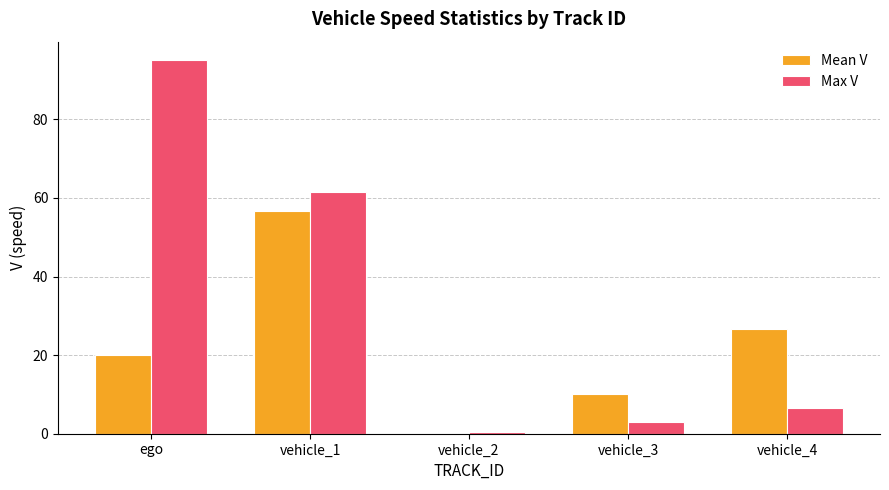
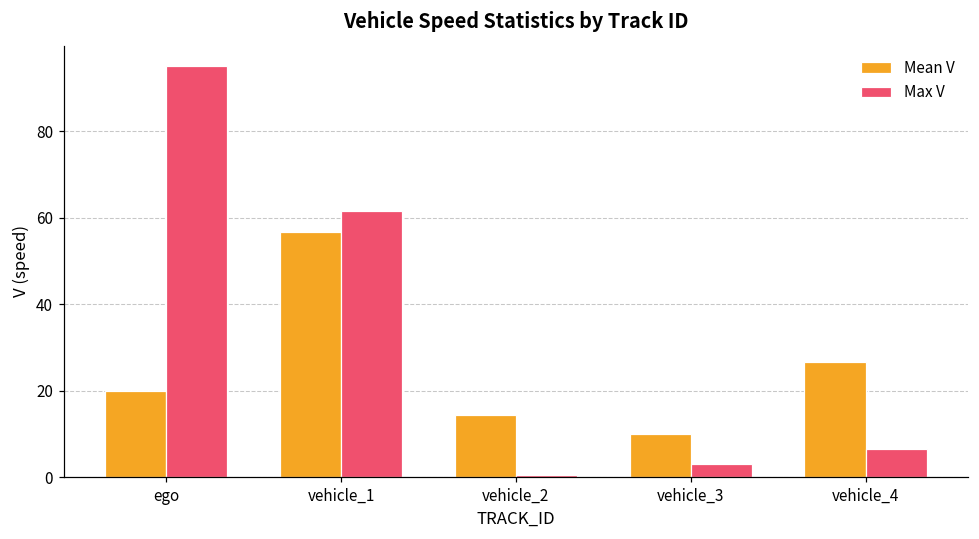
Mean V, vehicle_2: 0 -> 14
